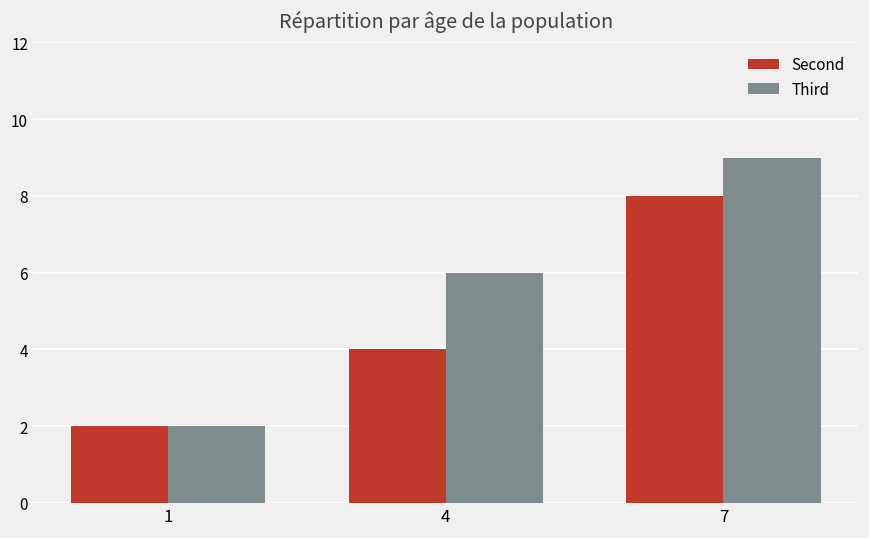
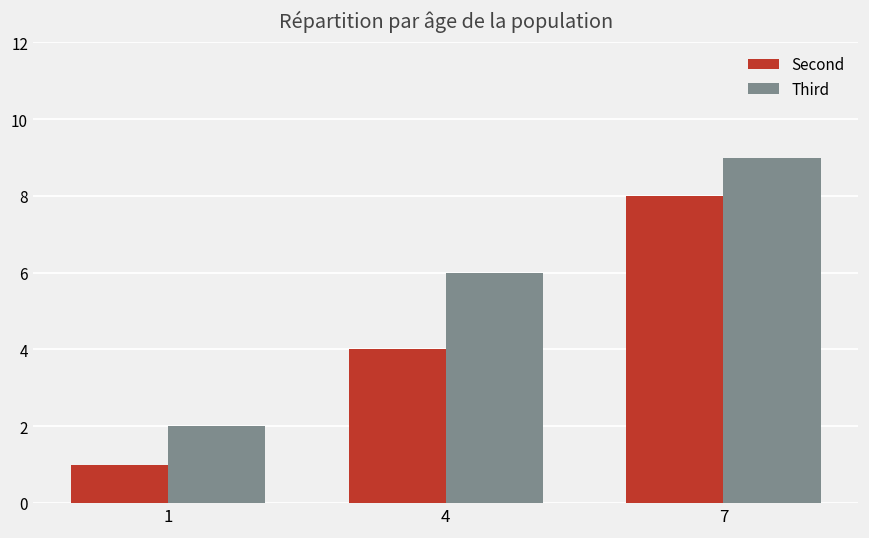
Second, 1: 2 -> 1
